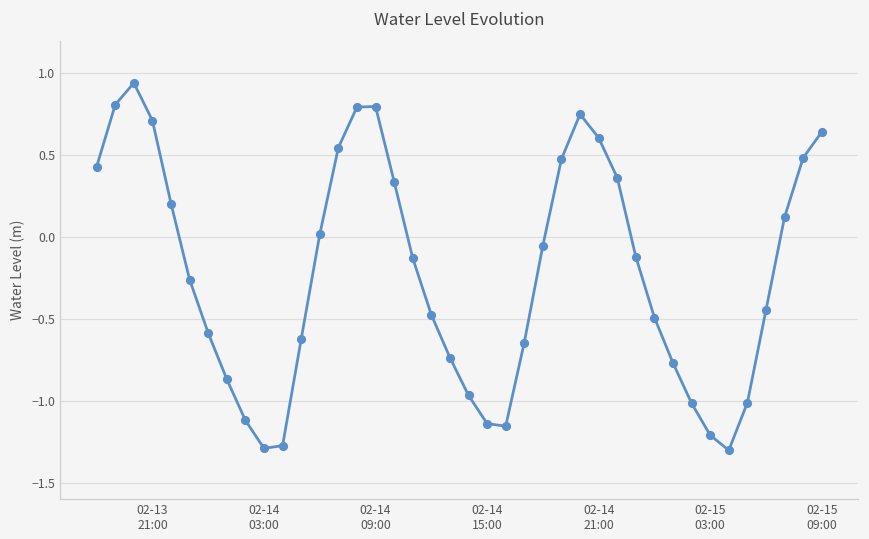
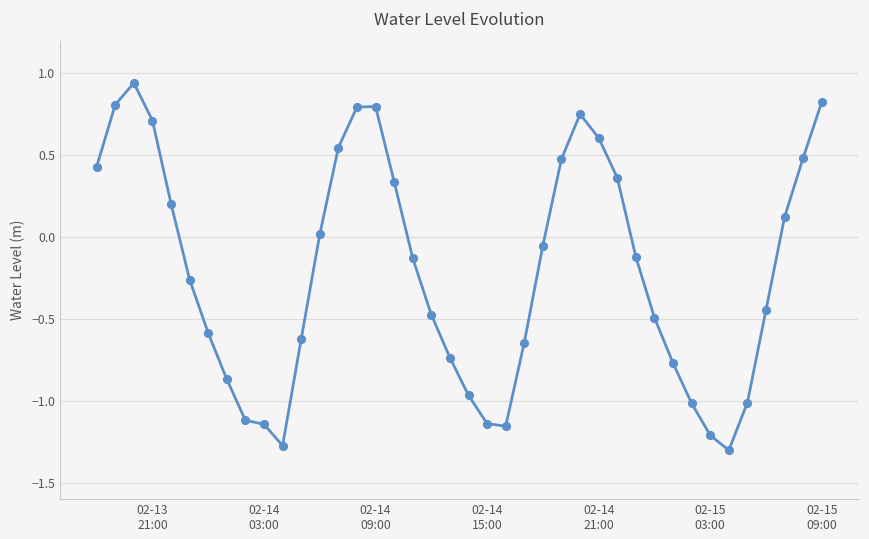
02-14 03:00: -1.29 -> -1.14
02-15 09:00: 0.64 -> 0.82
